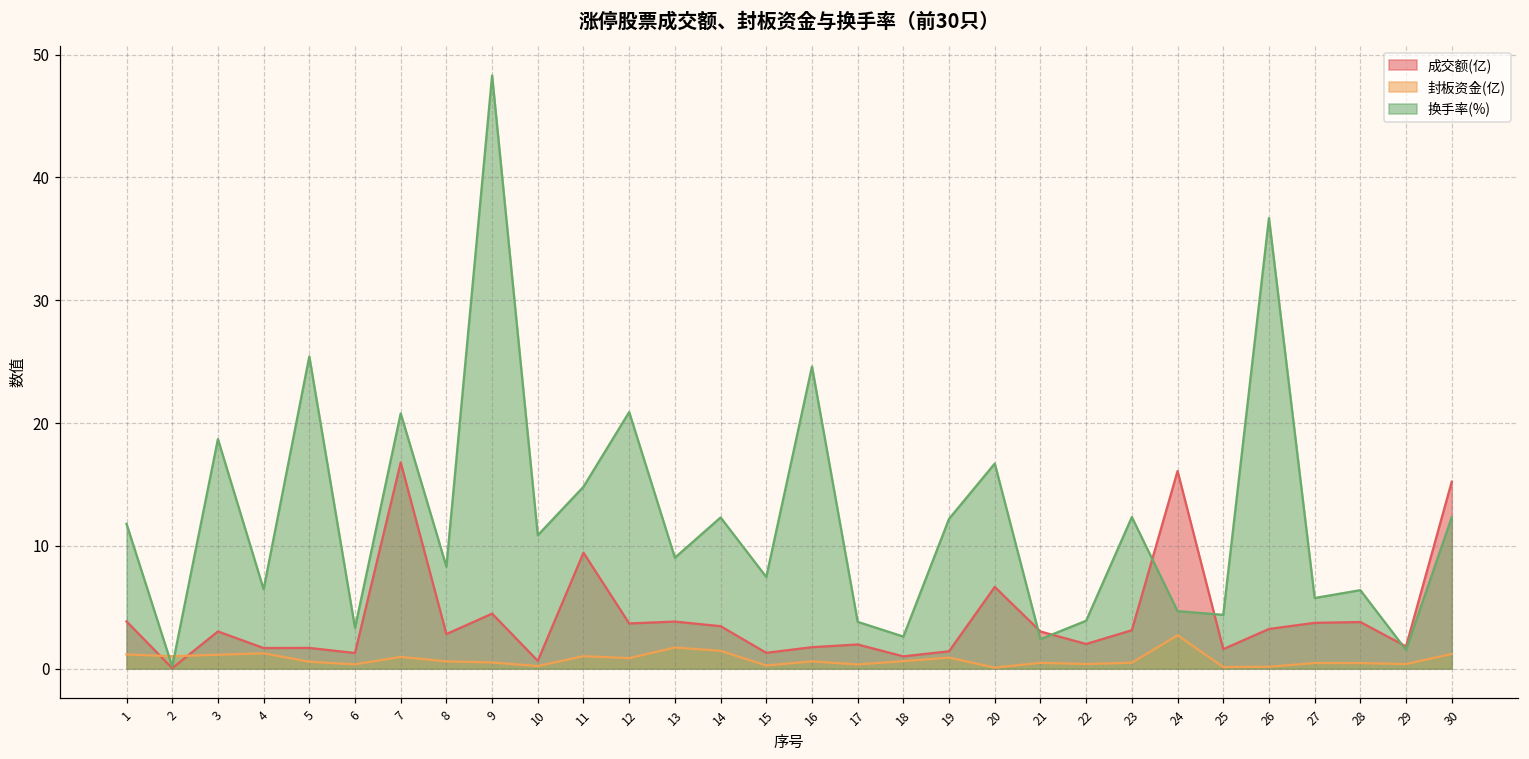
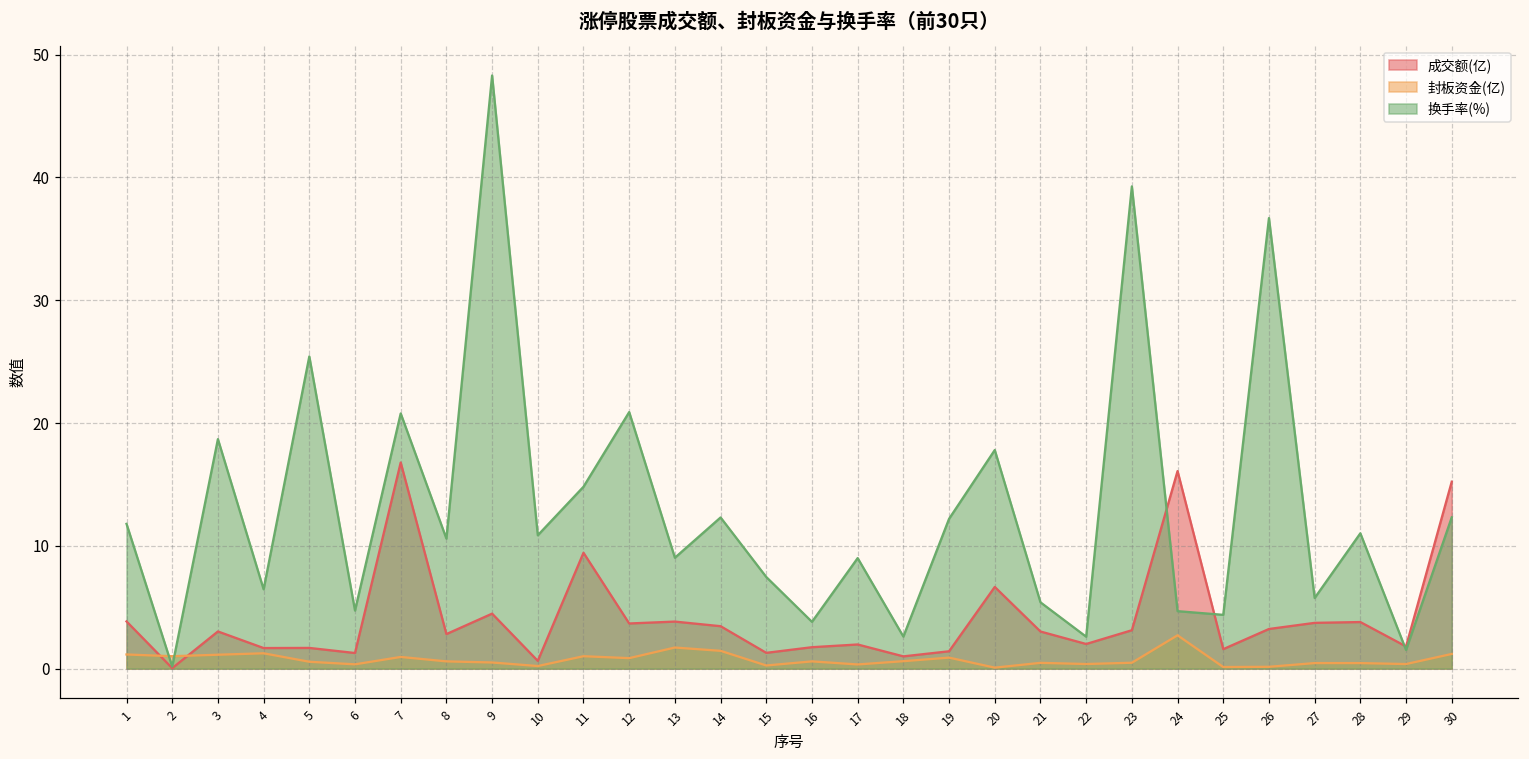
换手率(%), 6: 3.3 -> 4.7
换手率(%), 8: 8.3 -> 10.6
换手率(%), 16: 24.6 -> 3.8
换手率(%), 17: 3.8 -> 9.0
换手率(%), 20: 16.7 -> 17.8
换手率(%), 21: 2.4 -> 5.4
换手率(%), 22: 3.9 -> 2.6
换手率(%), 23: 12.3 -> 39.3
换手率(%), 28: 6.4 -> 11.0
